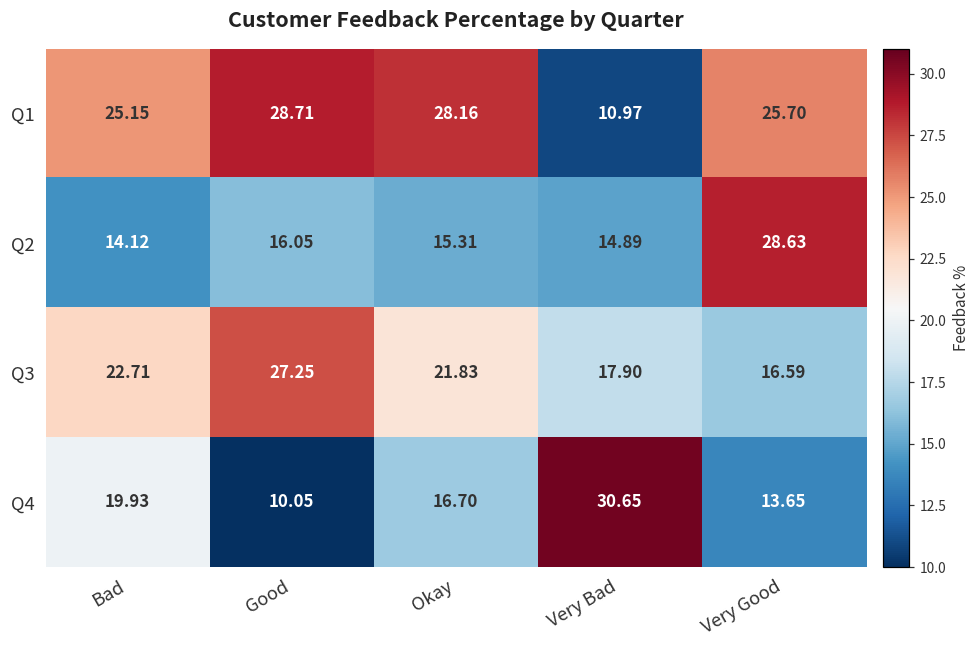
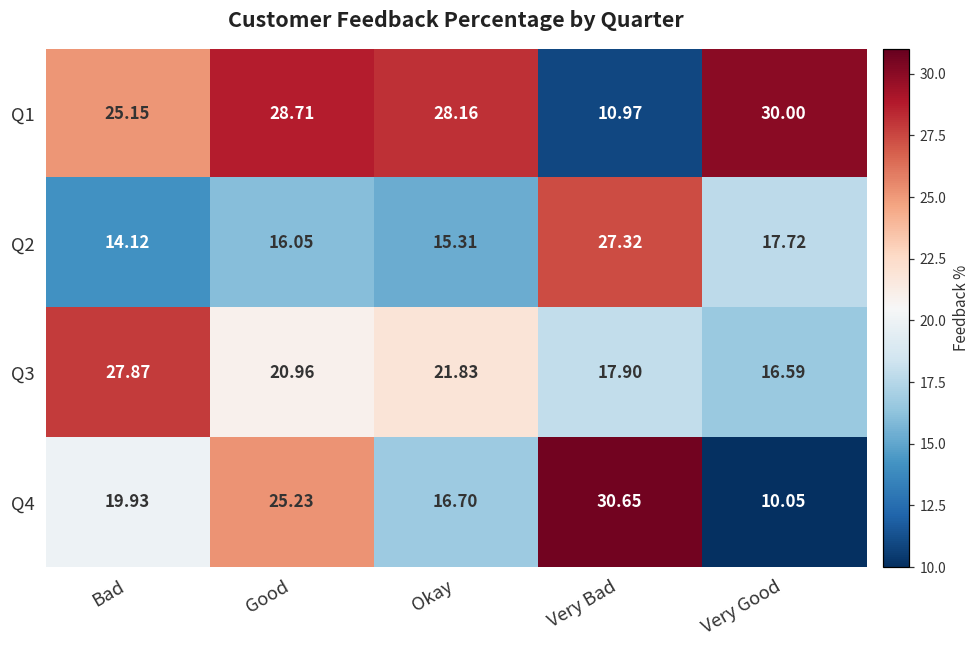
Q1, Very Good: 25.70 -> 30.00
Q2, Very Bad: 14.89 -> 27.32
Q2, Very Good: 28.63 -> 17.72
Q3, Bad: 22.71 -> 27.87
Q3, Good: 27.25 -> 20.96
Q4, Good: 10.05 -> 25.23
Q4, Very Good: 13.65 -> 10.05
